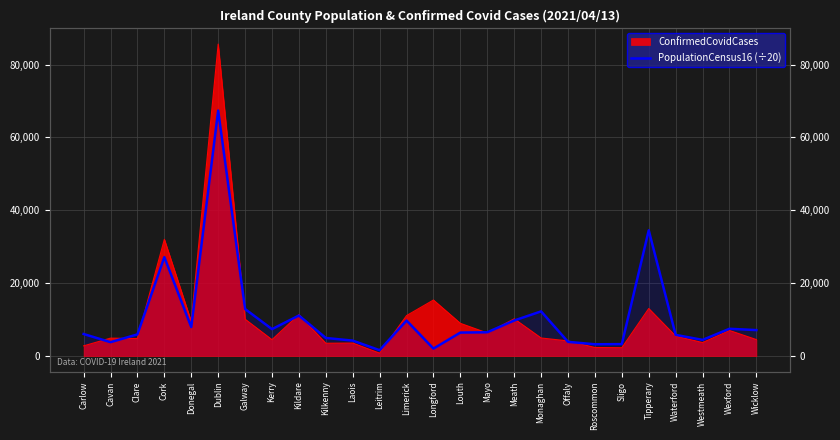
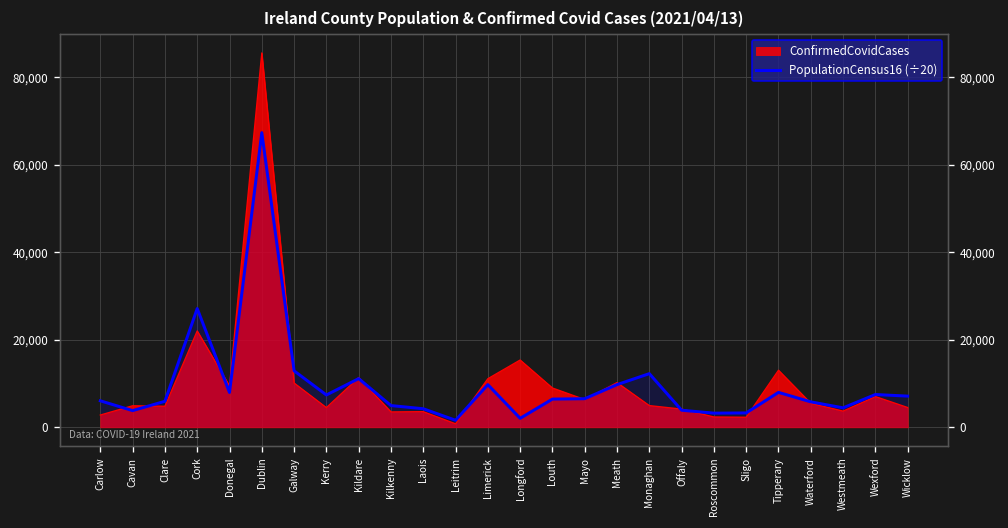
ConfirmedCovidCases, Cork: 32,000 -> 22,000
PopulationCensus16 (÷20), Tipperary: 35,000 -> 8,000
